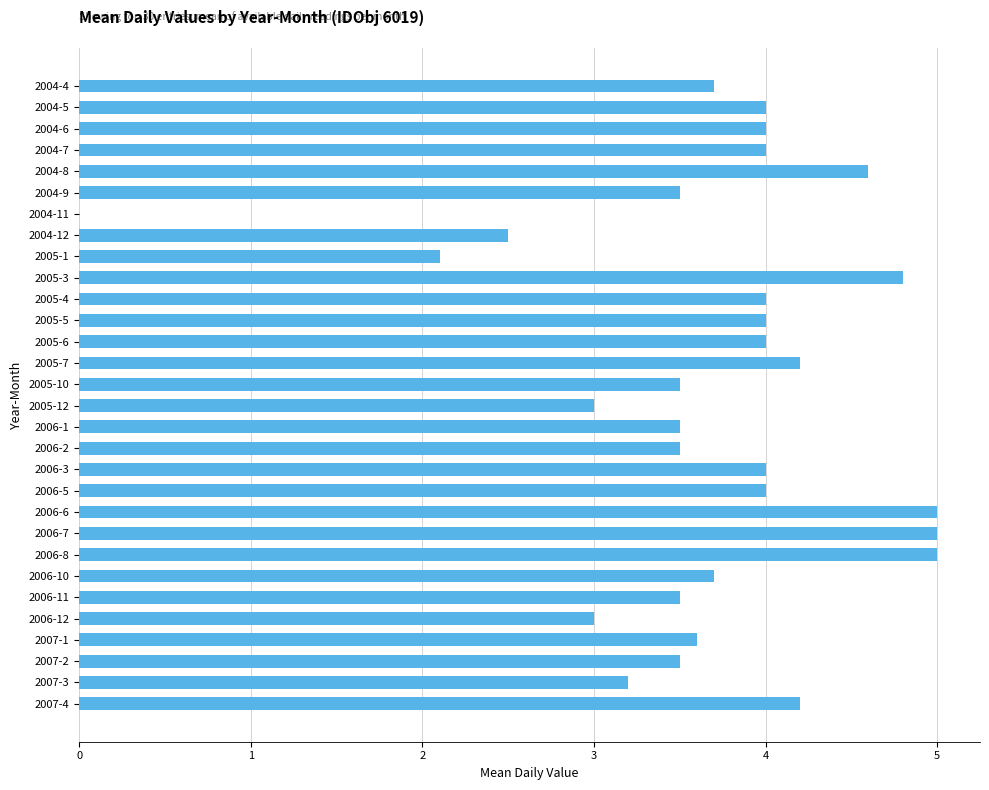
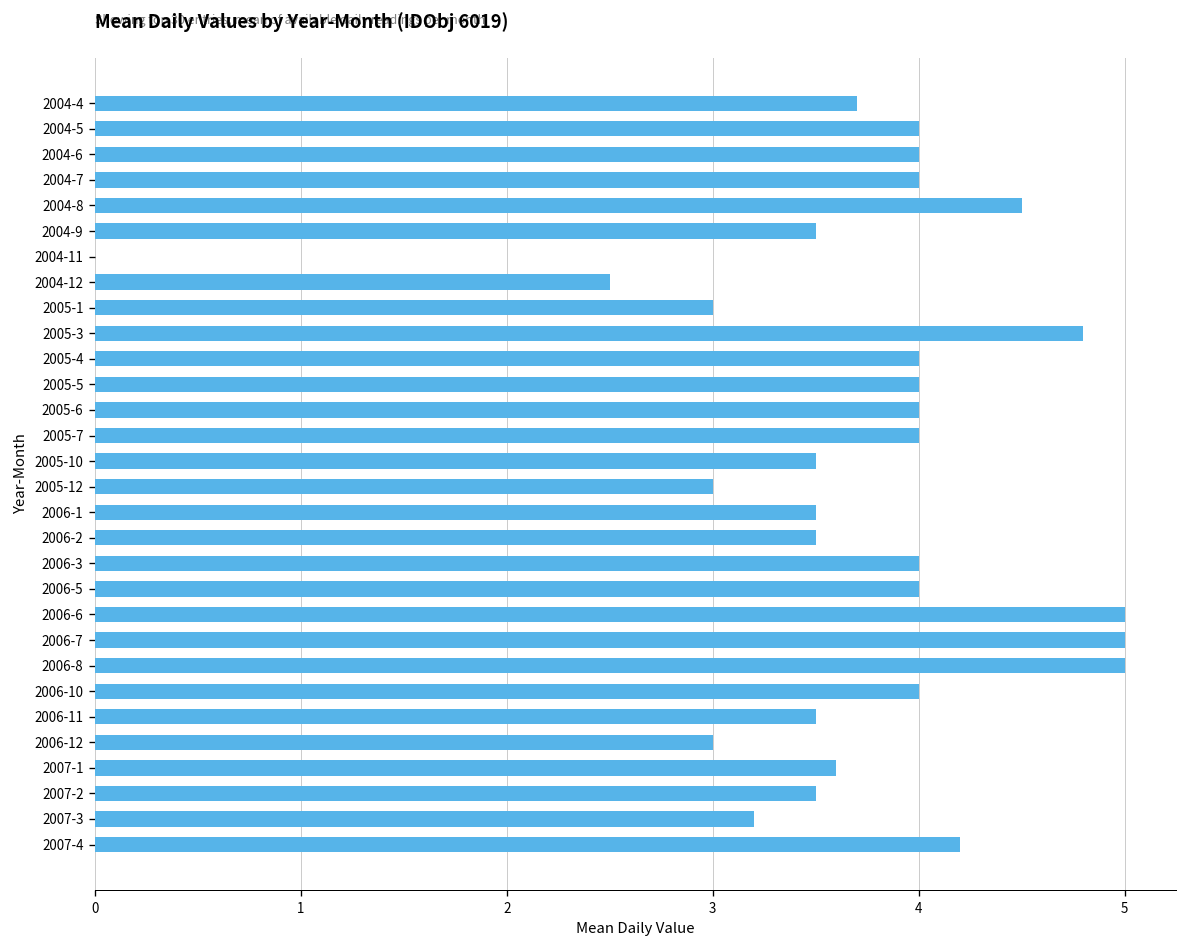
2004-8: 4.6 -> 4.5
2005-1: 2.1 -> 3.0
2005-7: 4.2 -> 4.0
2006-10: 3.7 -> 4.0
